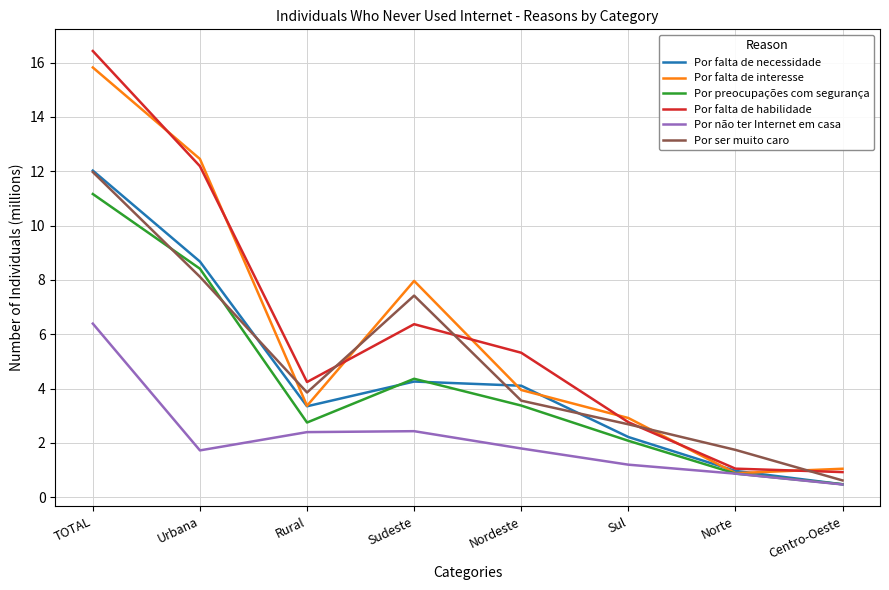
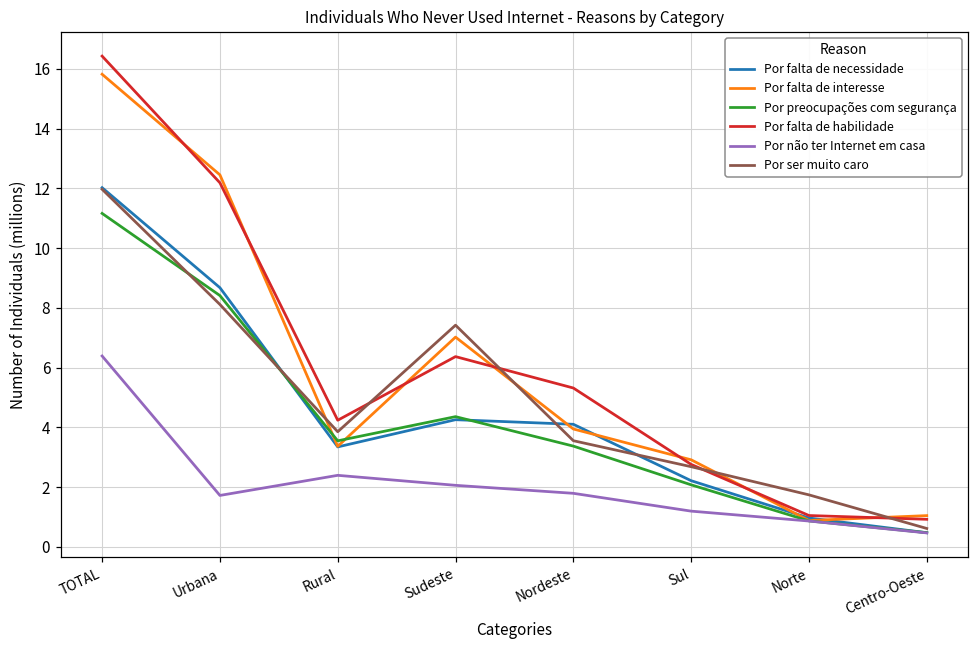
Por preocupações com segurança, Rural: 2.7 -> 3.6
Por falta de interesse, Sudeste: 8.0 -> 7.0
Por não ter Internet em casa, Sudeste: 2.4 -> 2.1
